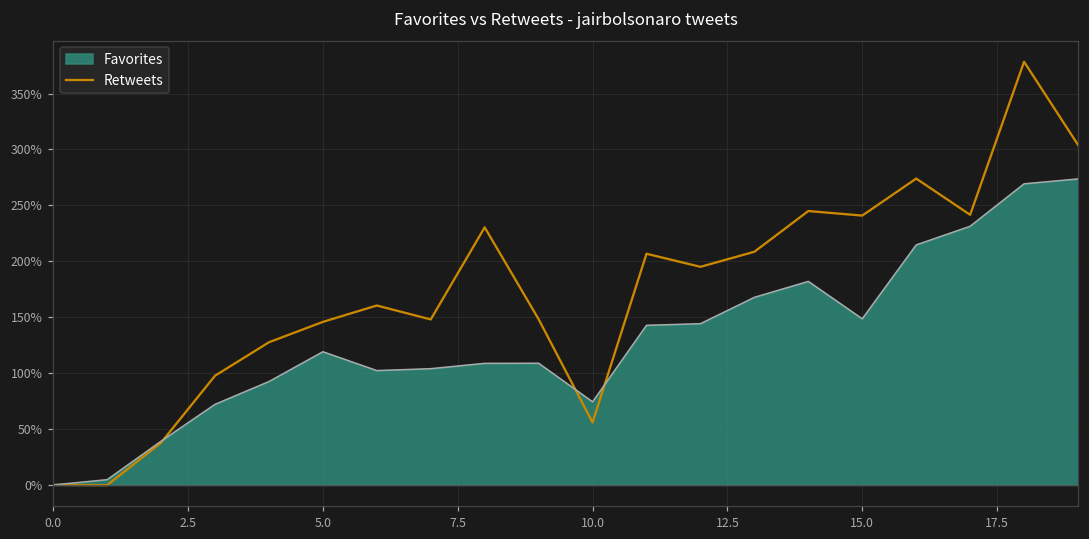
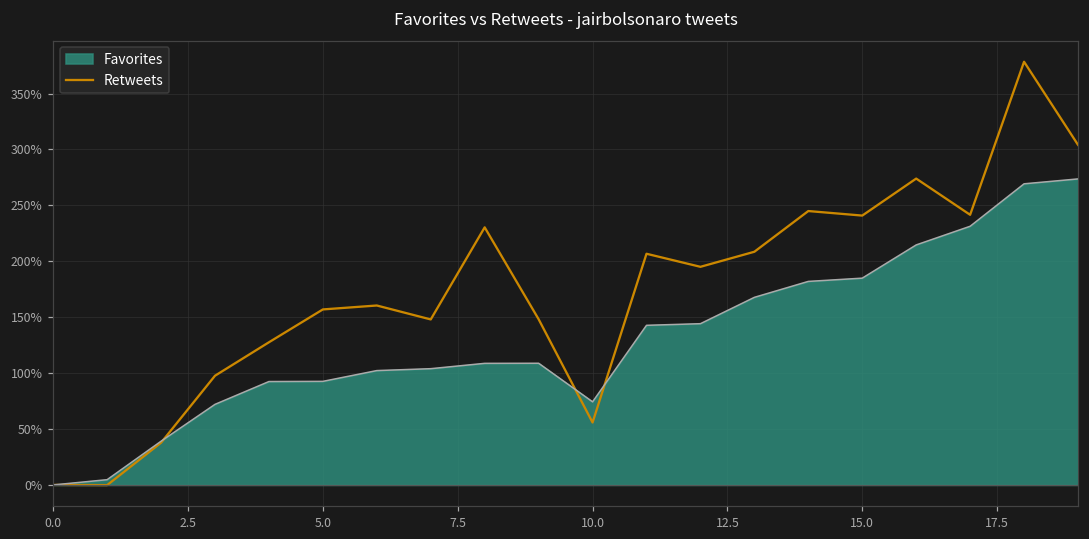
Retweets, 5.0: 146% -> 157%
Favorites, 5.0: 119% -> 93%
Favorites, 15.0: 149% -> 185%
